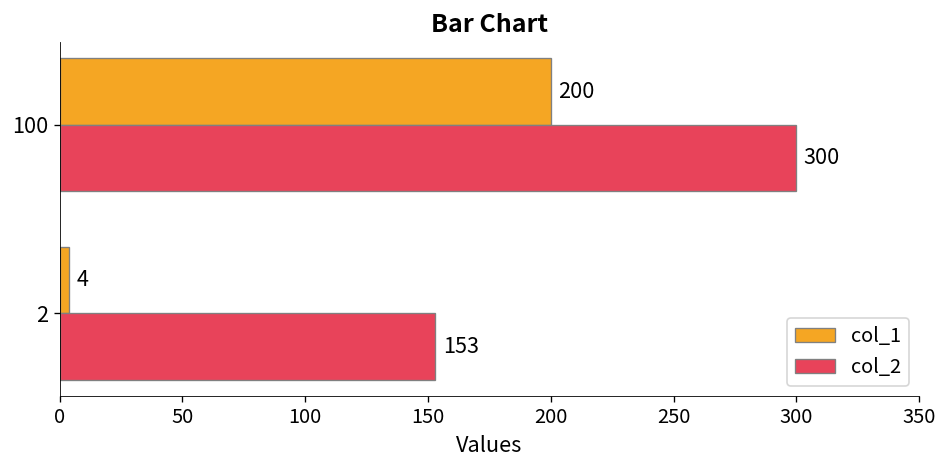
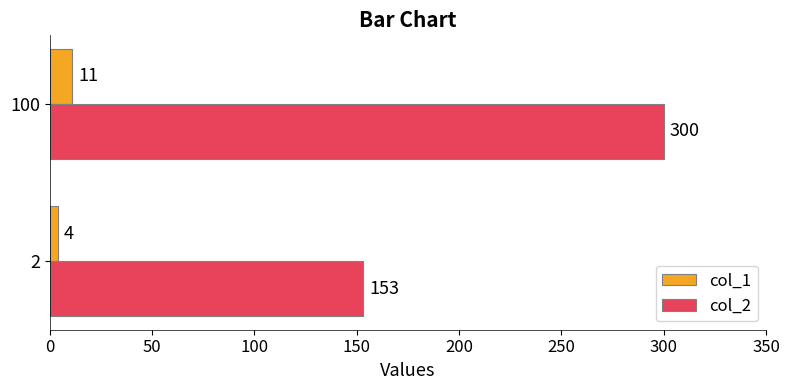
col_1, 100: 200 -> 11
